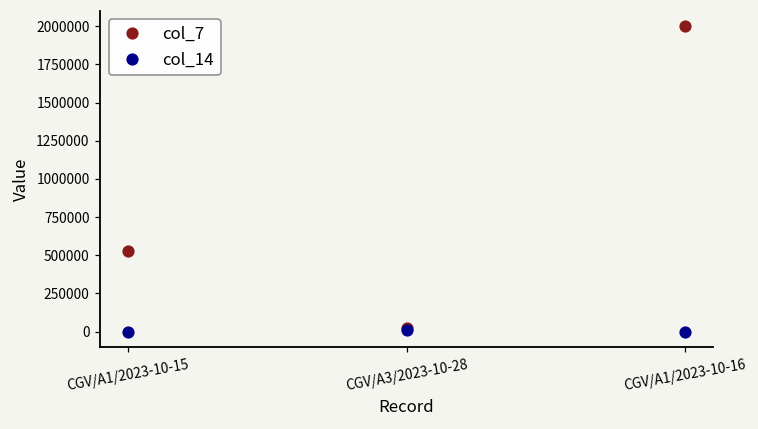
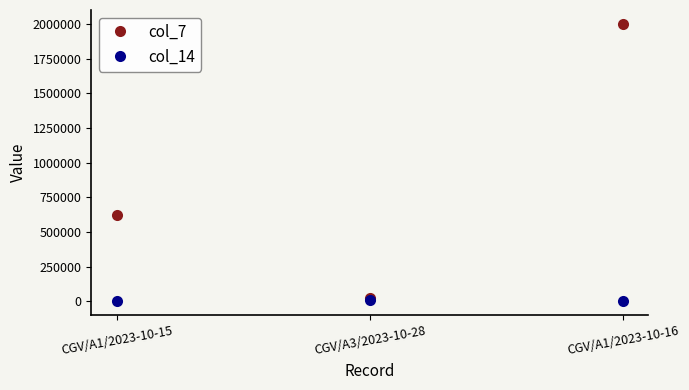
col_7, CGV/A1/2023-10-15: 530000 -> 620000
